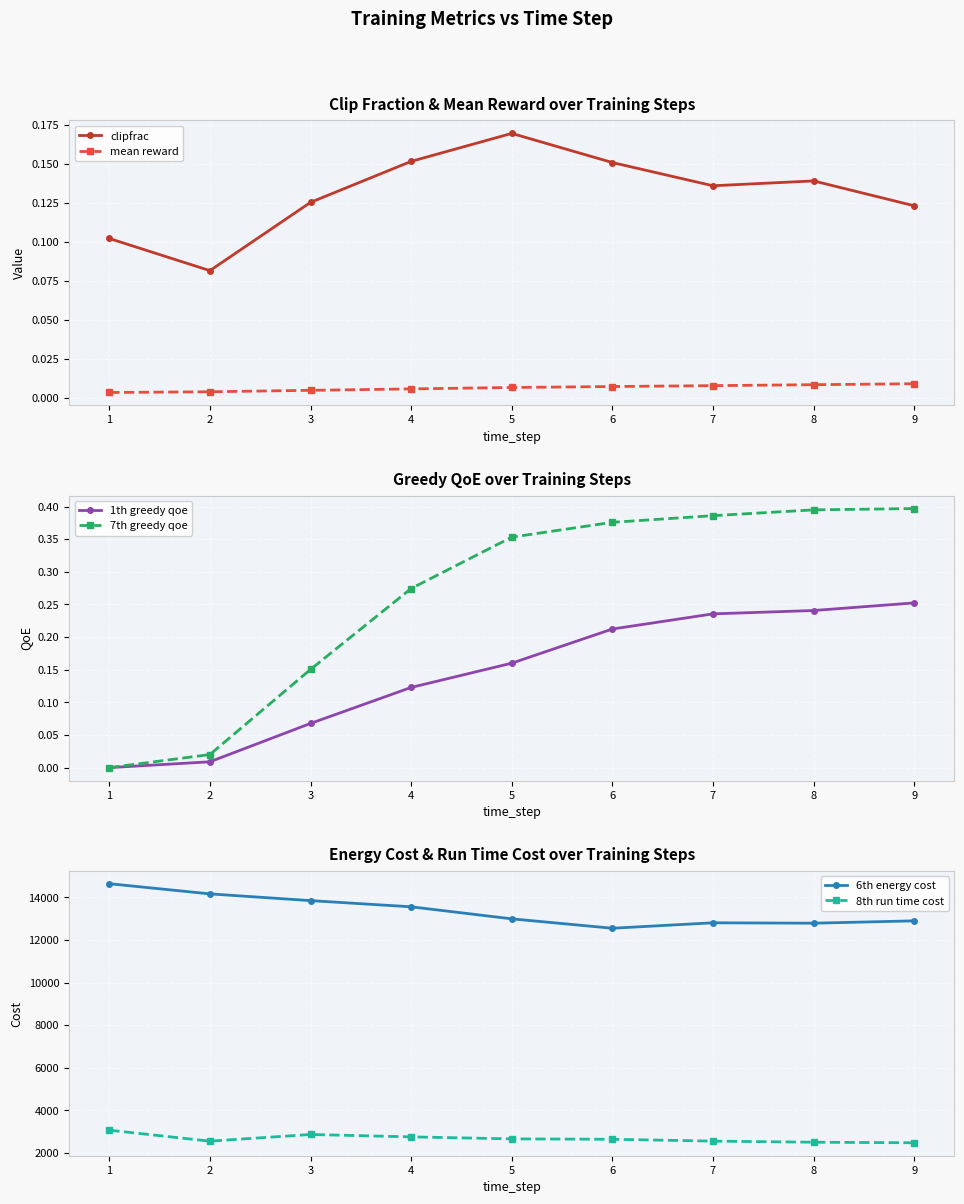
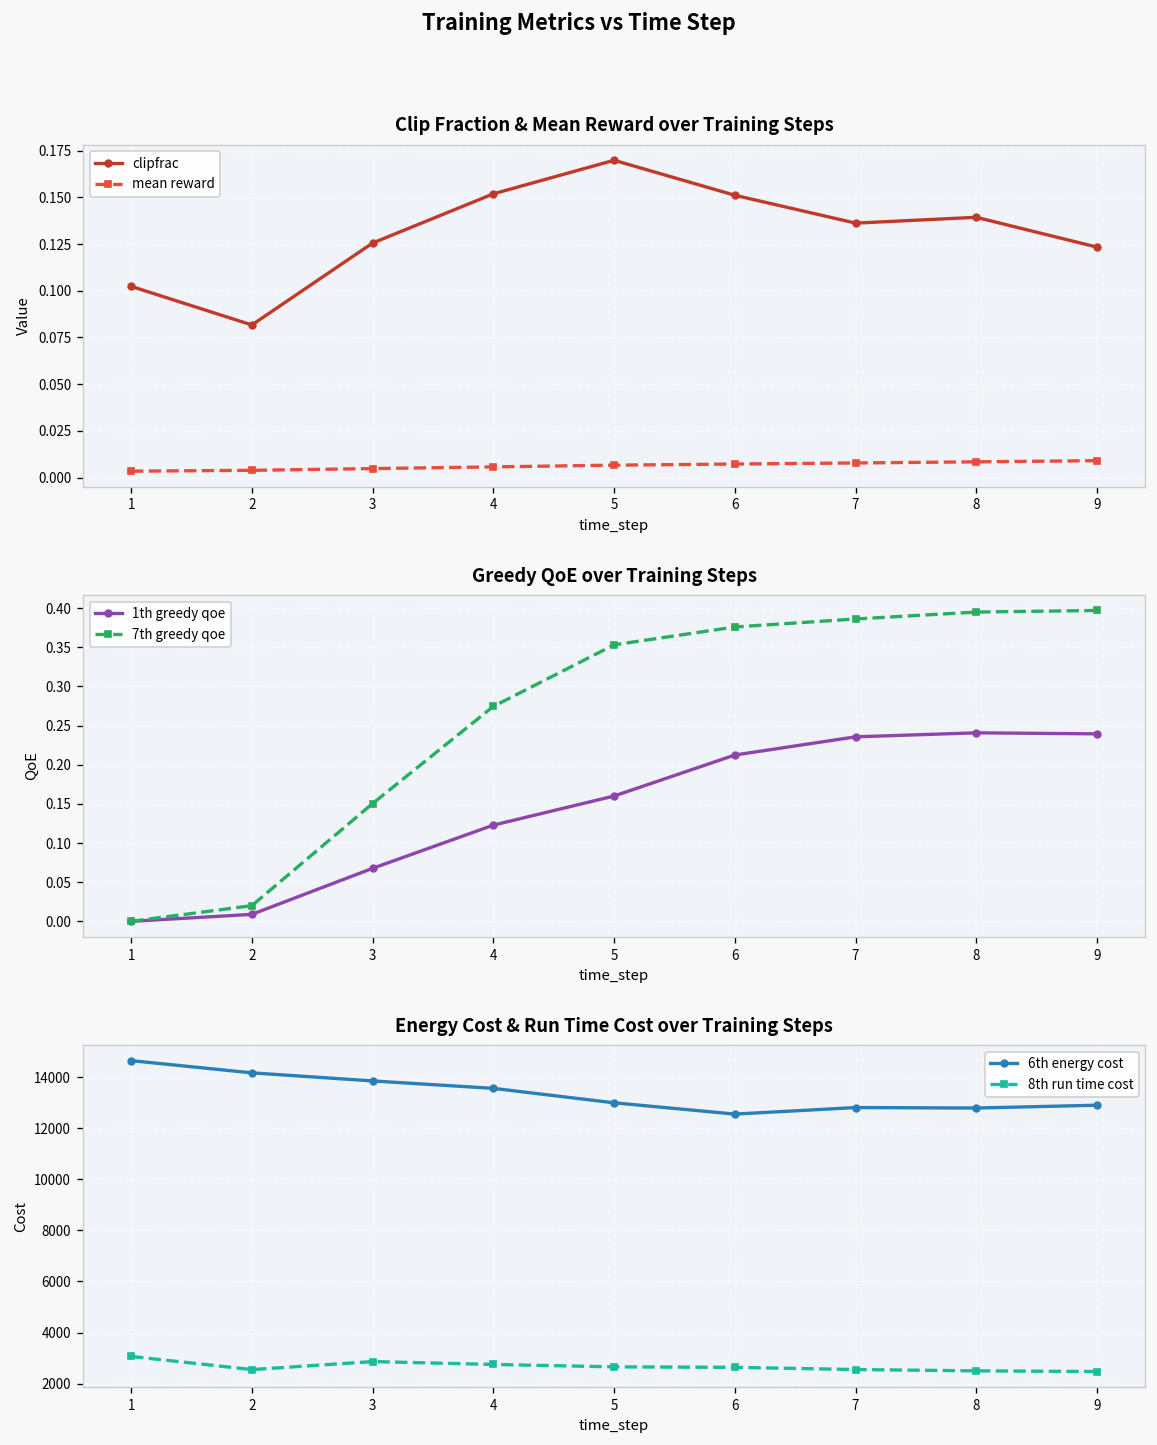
Greedy QoE over Training Steps, 1th greedy qoe, 9: 0.25 -> 0.24
